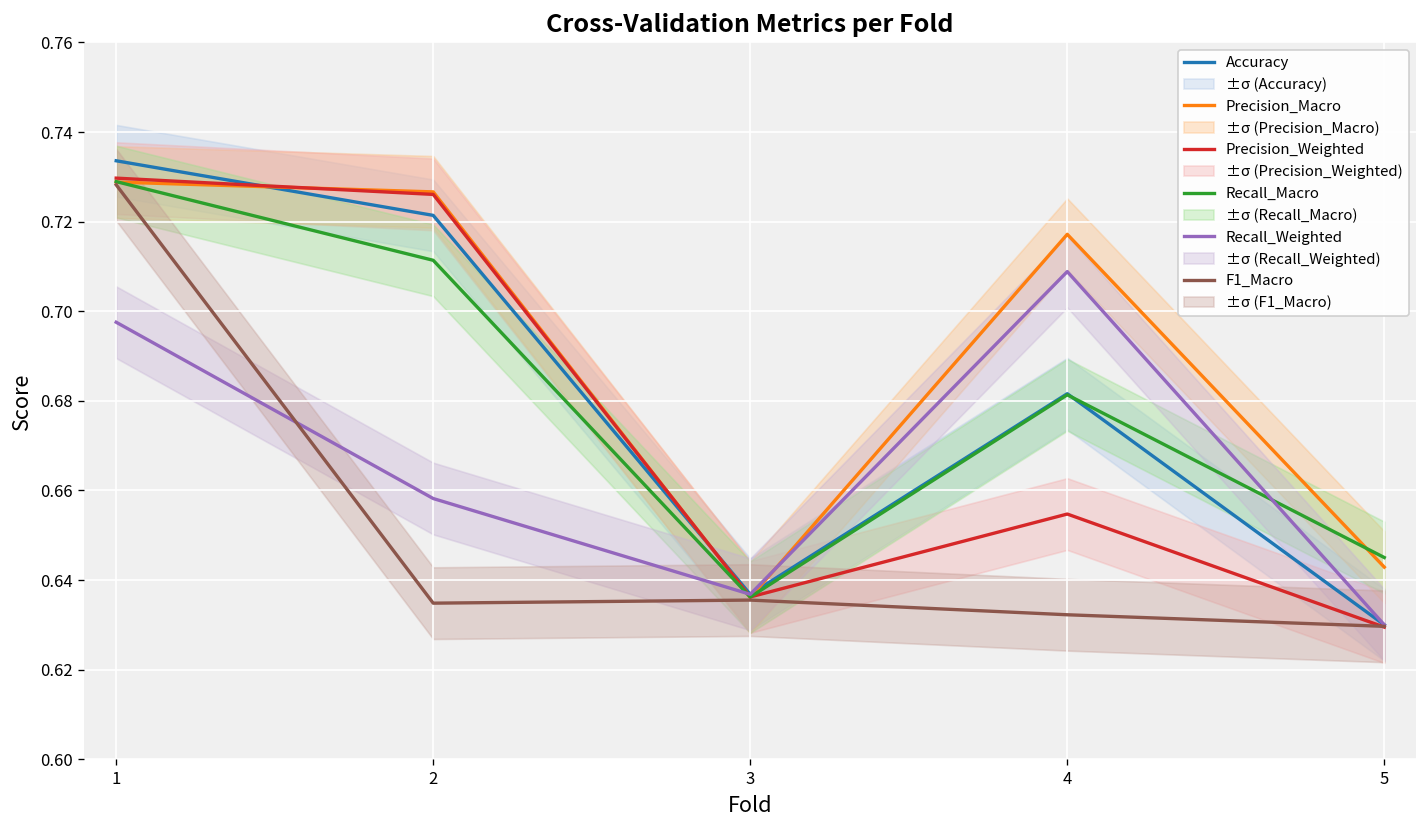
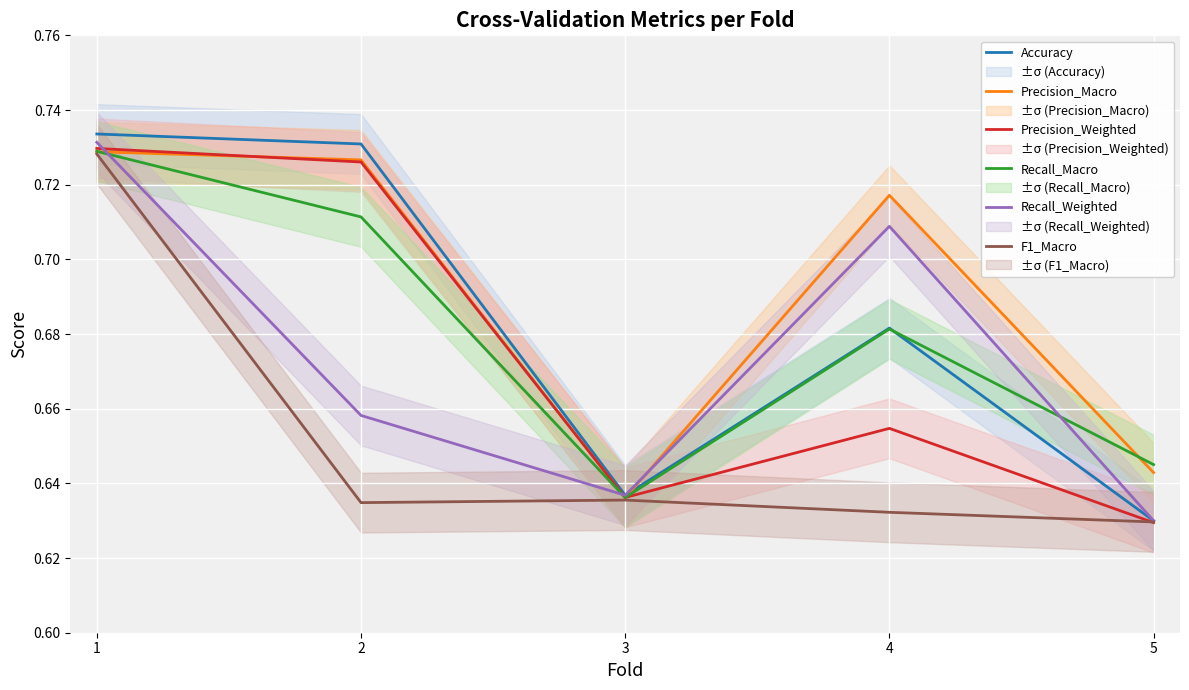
Recall_Weighted, 1: 0.698 -> 0.731
Accuracy, 2: 0.721 -> 0.731
